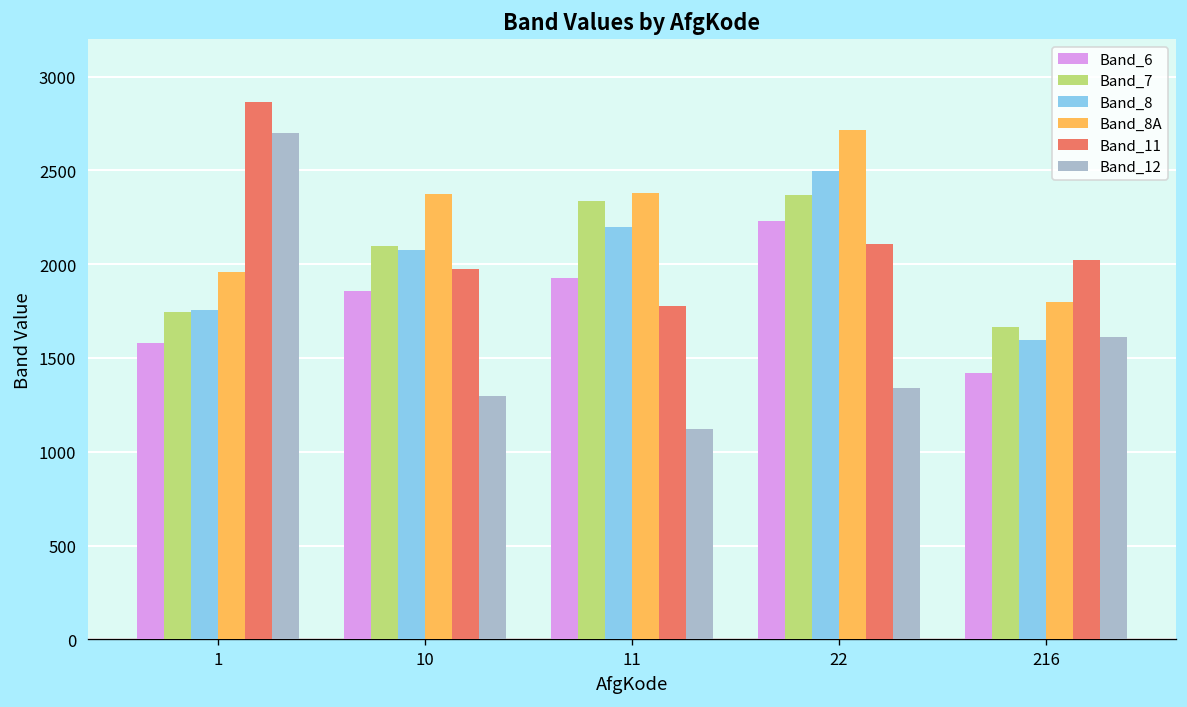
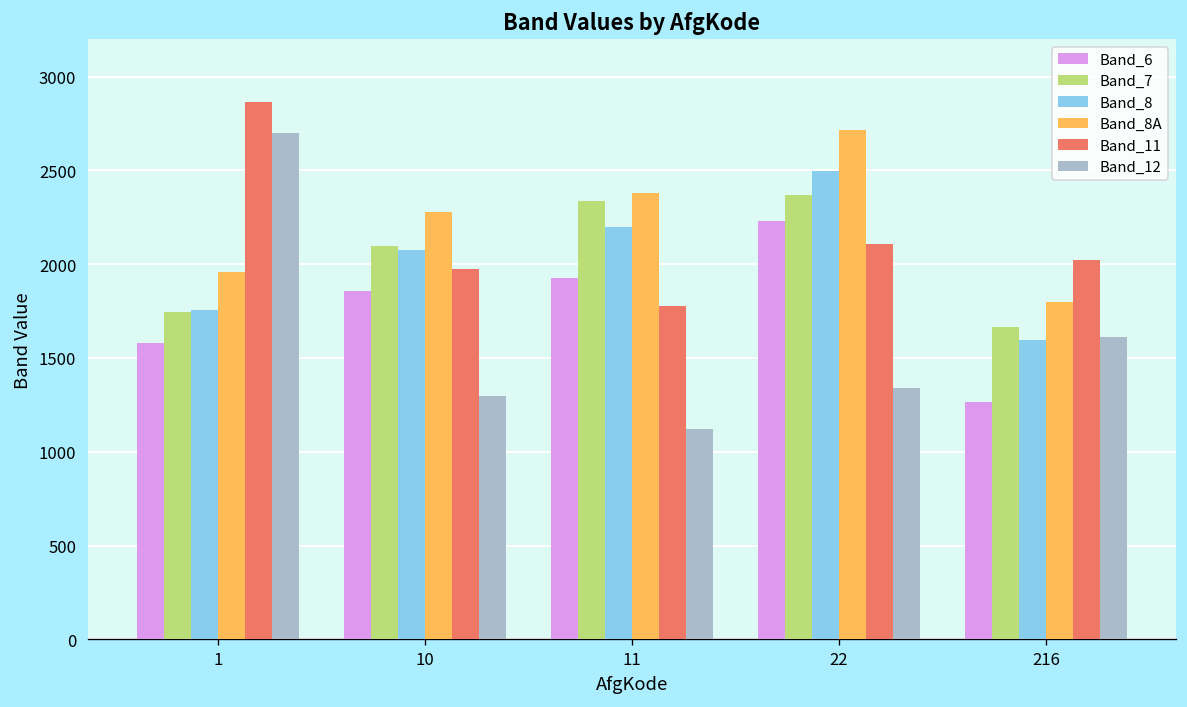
Band_8A, 10: 2370 -> 2280
Band_6, 216: 1420 -> 1260
